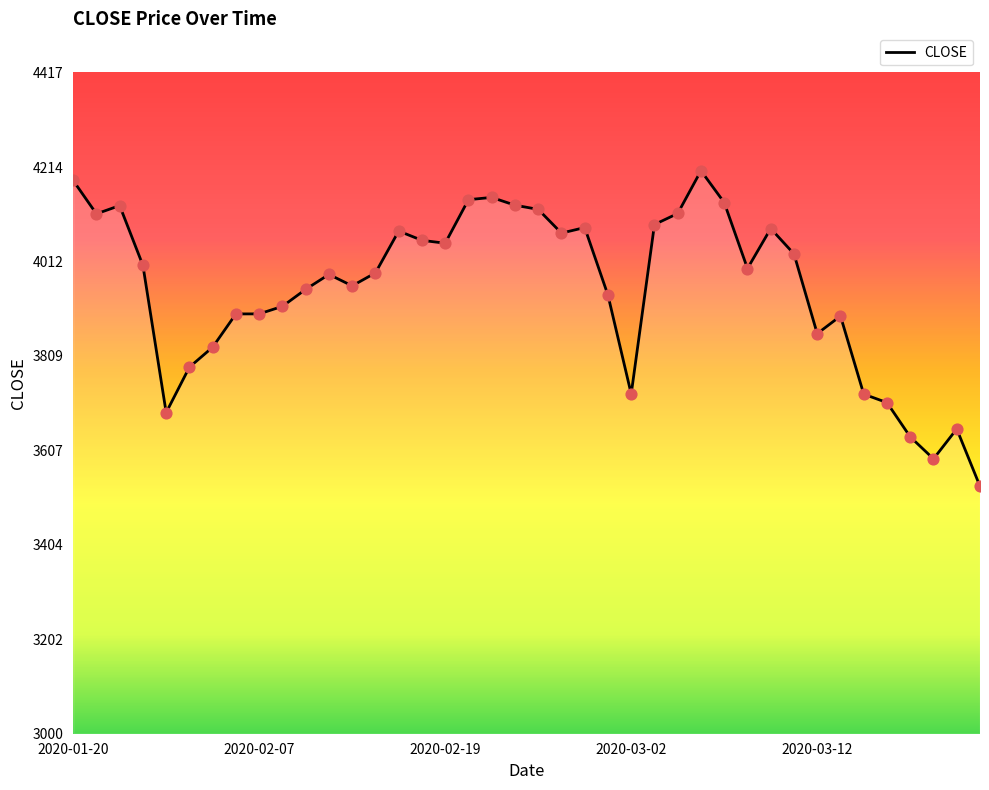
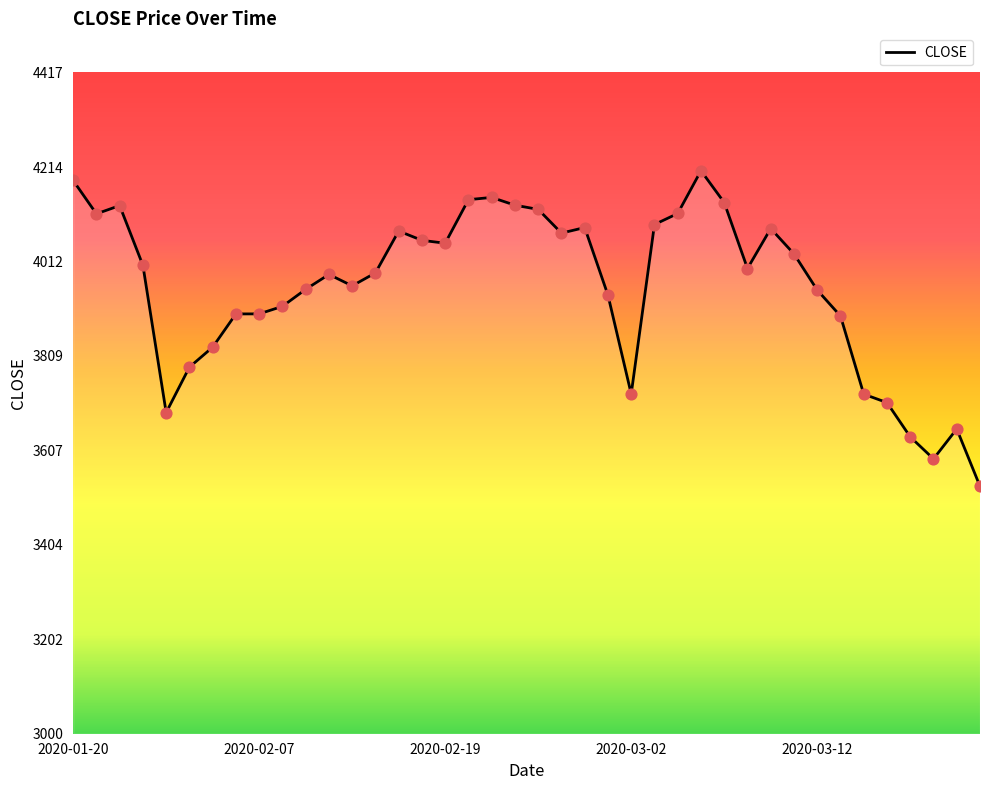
2020-03-12: 3860 -> 3950
